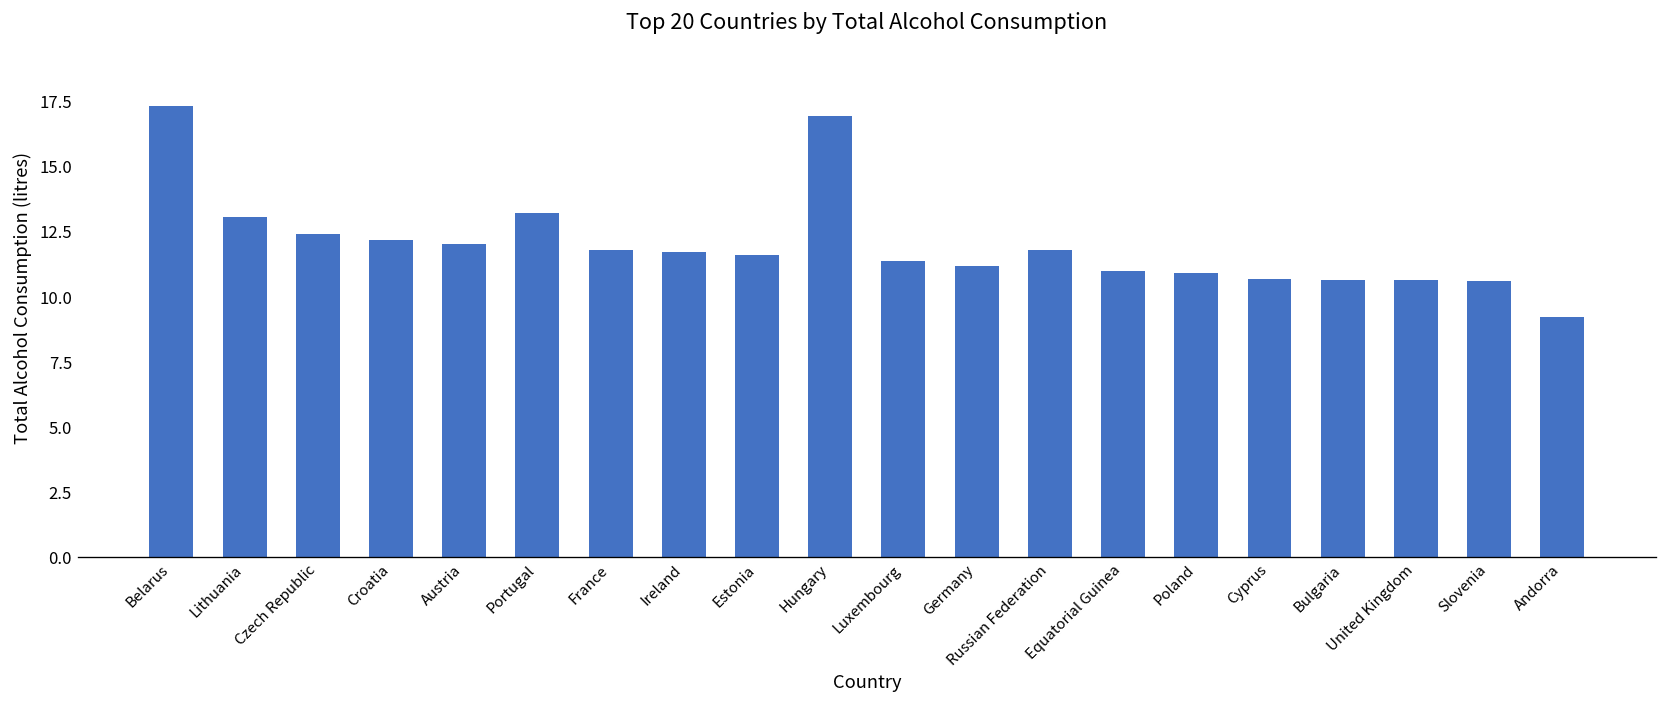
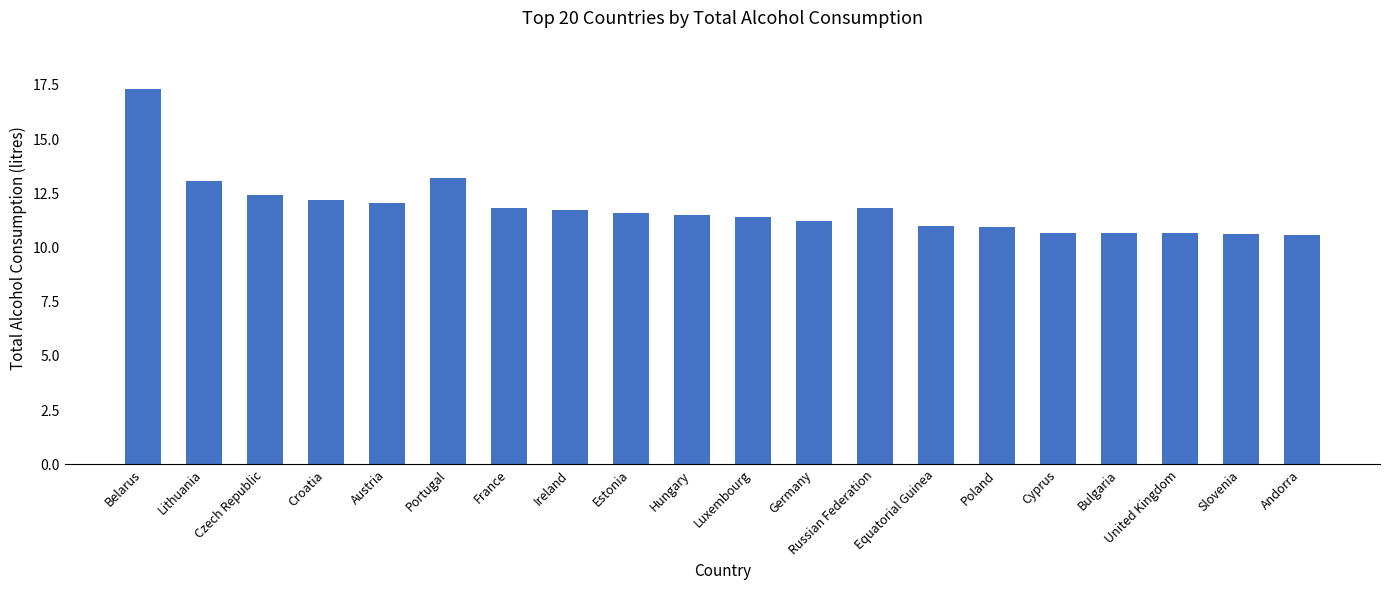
Hungary: 17.0 -> 11.5
Andorra: 9.2 -> 10.6
